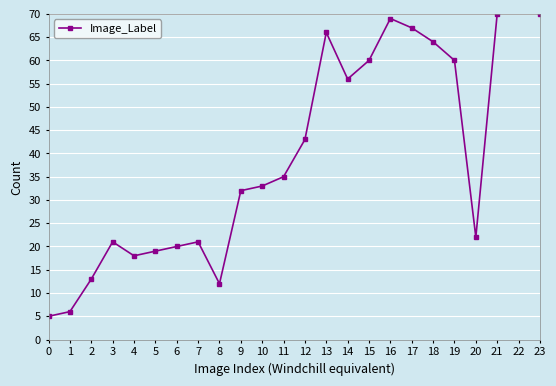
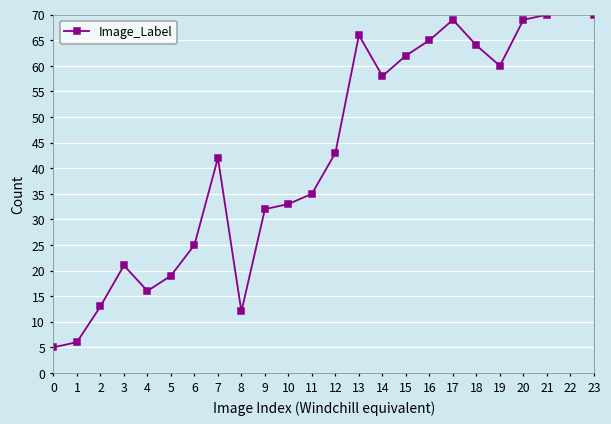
4: 18 -> 16
6: 20 -> 25
7: 21 -> 42
14: 56 -> 58
15: 60 -> 62
16: 69 -> 65
17: 67 -> 69
20: 22 -> 69
